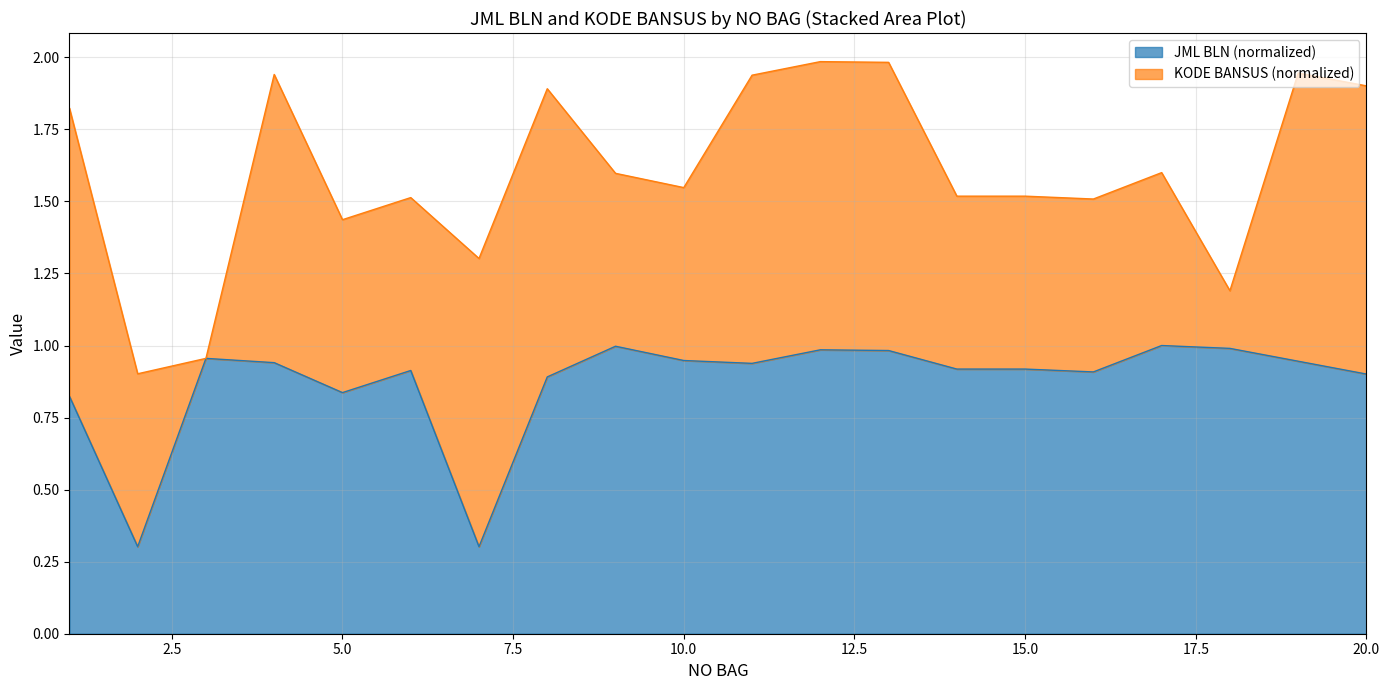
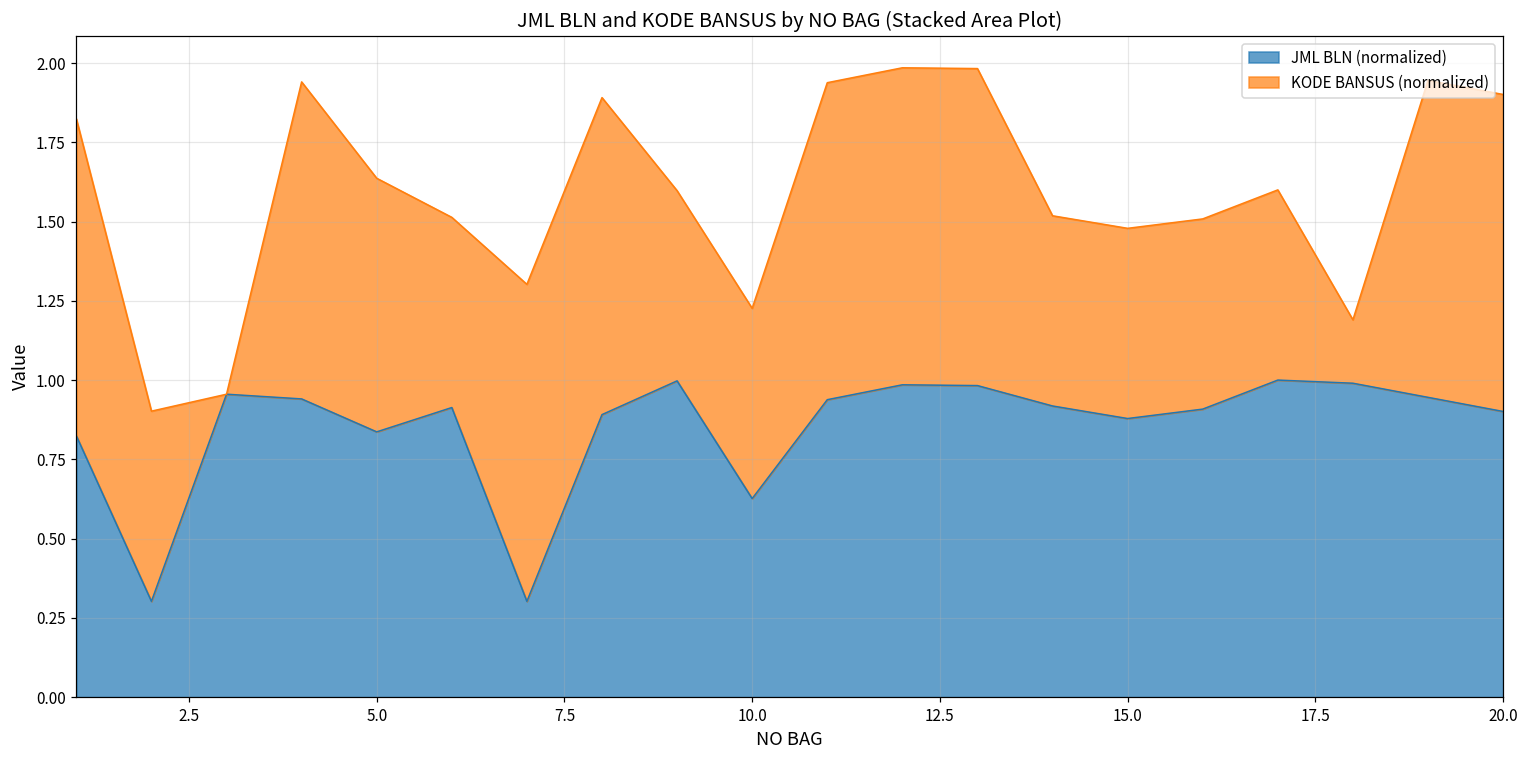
KODE BANSUS (normalized), 5.0: 0.60 -> 0.80
JML BLN (normalized), 10.0: 0.95 -> 0.63
JML BLN (normalized), 15.0: 0.92 -> 0.88
